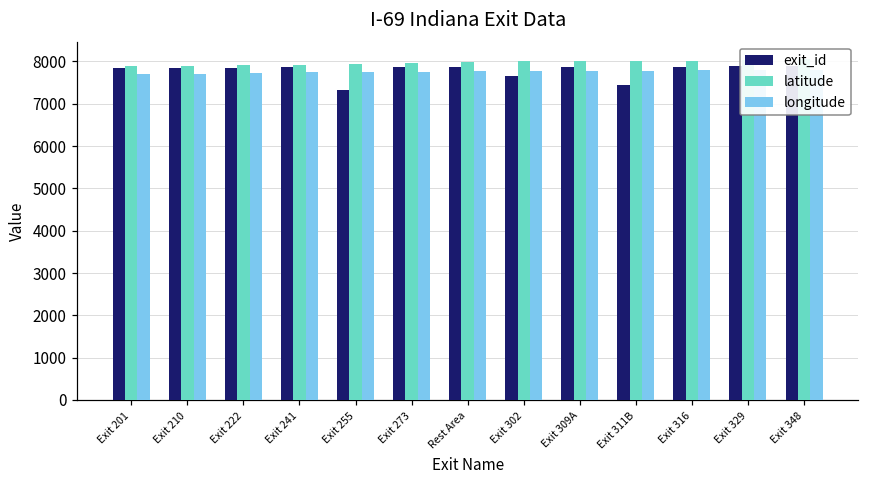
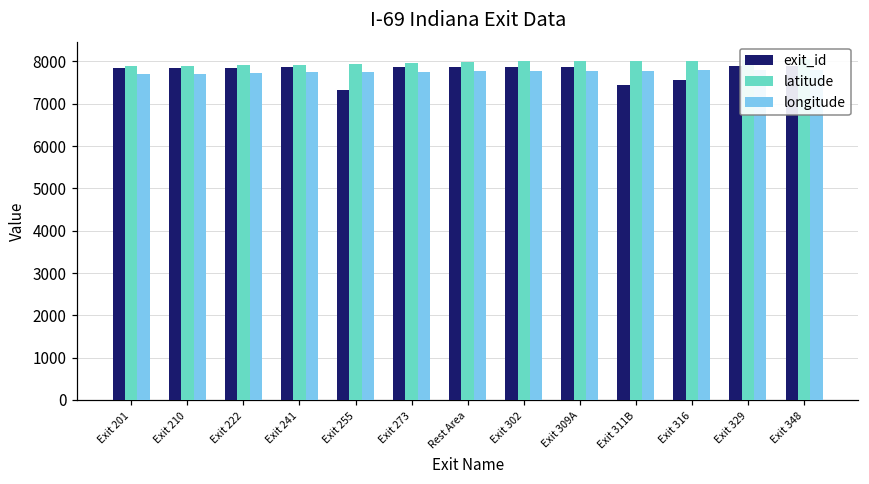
exit_id, Exit 302: 7700 -> 7900
exit_id, Exit 316: 7900 -> 7600
